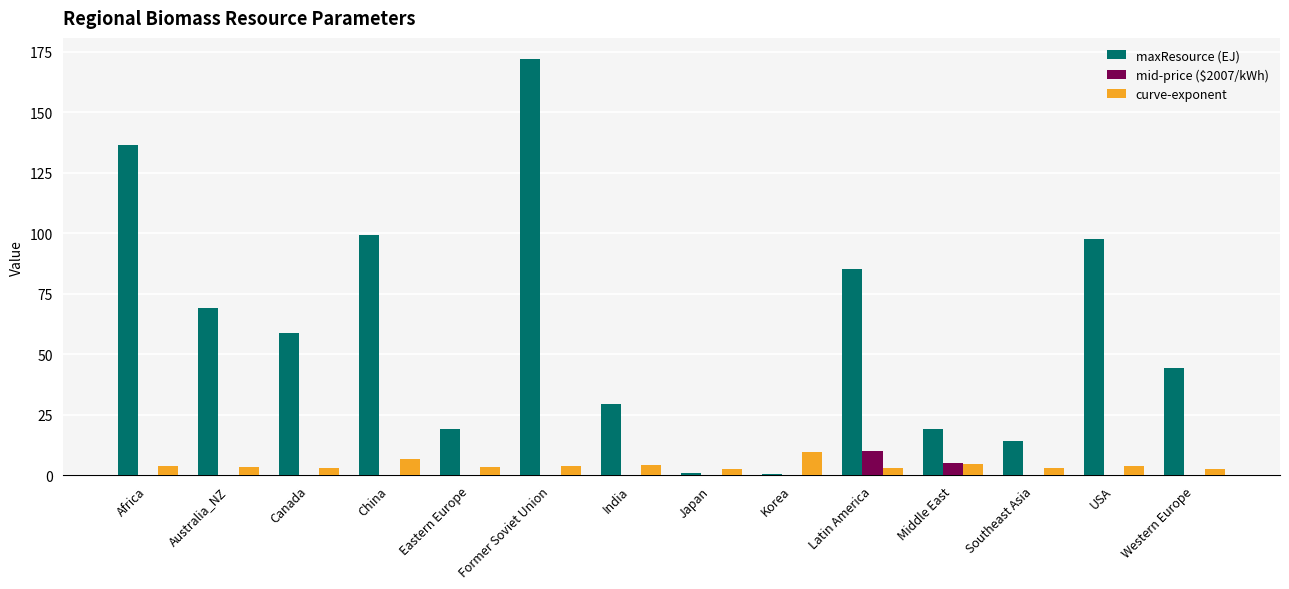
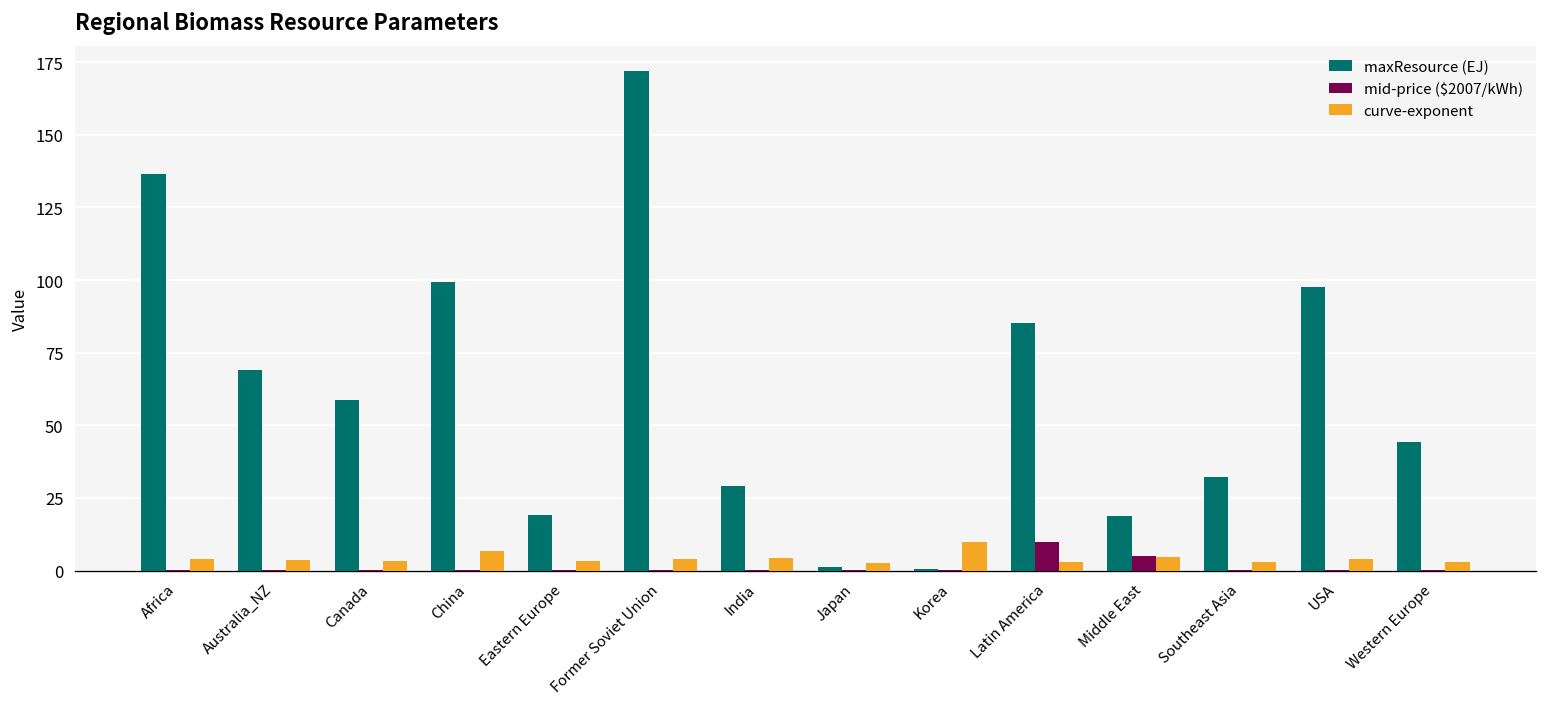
maxResource (EJ), Southeast Asia: 14 -> 32
